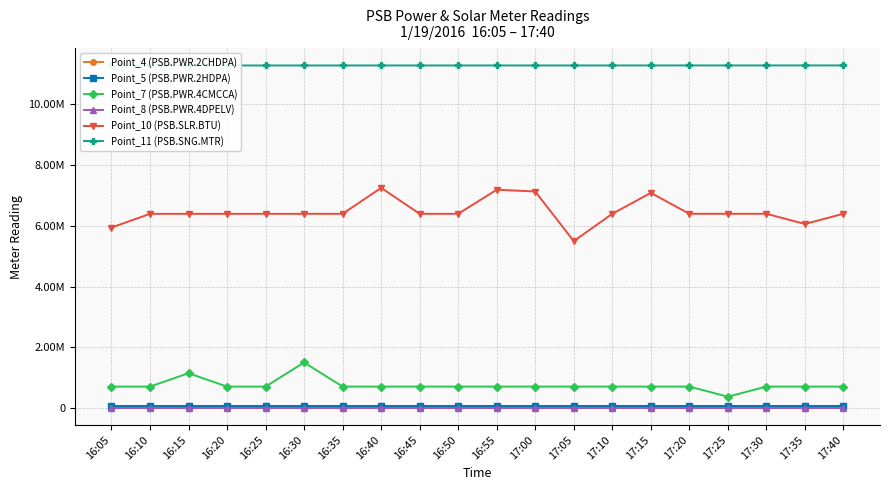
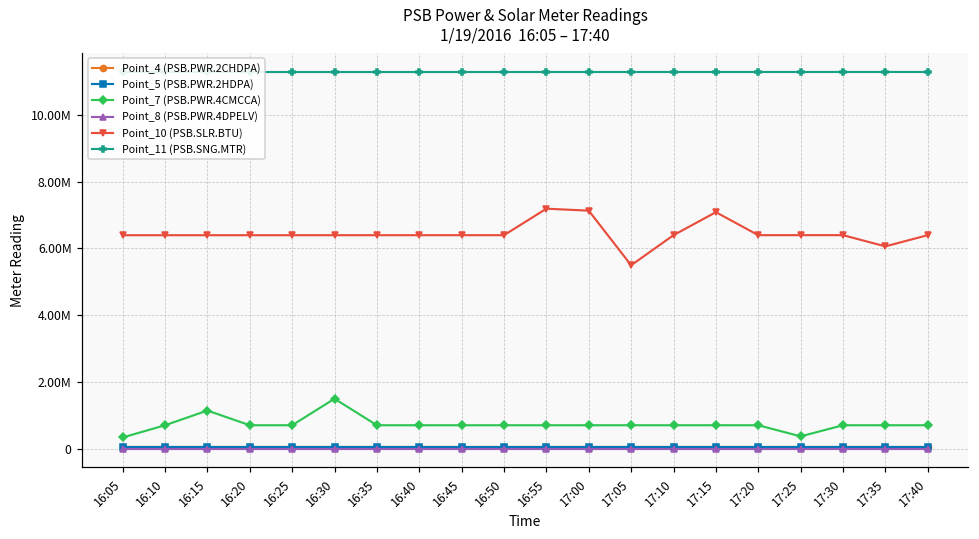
Point_7 (PSB.PWR.4CMCCA), 16:05: 700000 -> 300000
Point_10 (PSB.SLR.BTU), 16:05: 5900000 -> 6400000
Point_10 (PSB.SLR.BTU), 16:40: 7300000 -> 6400000
